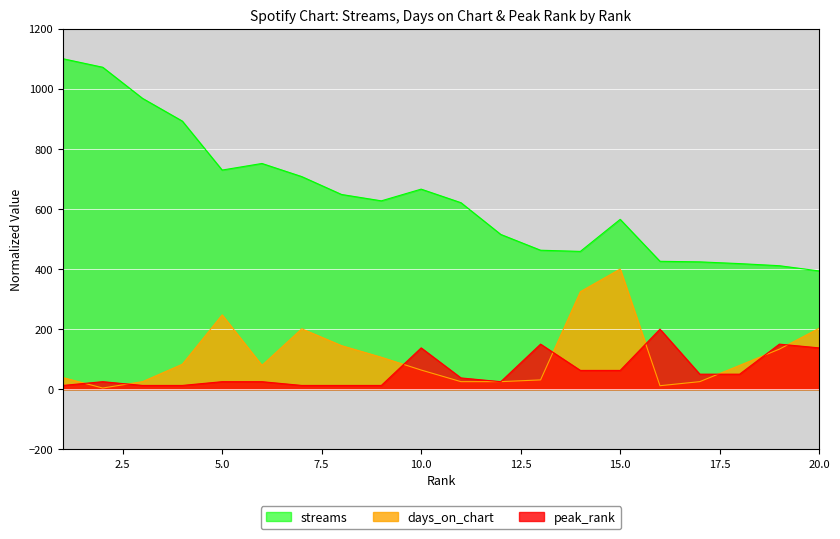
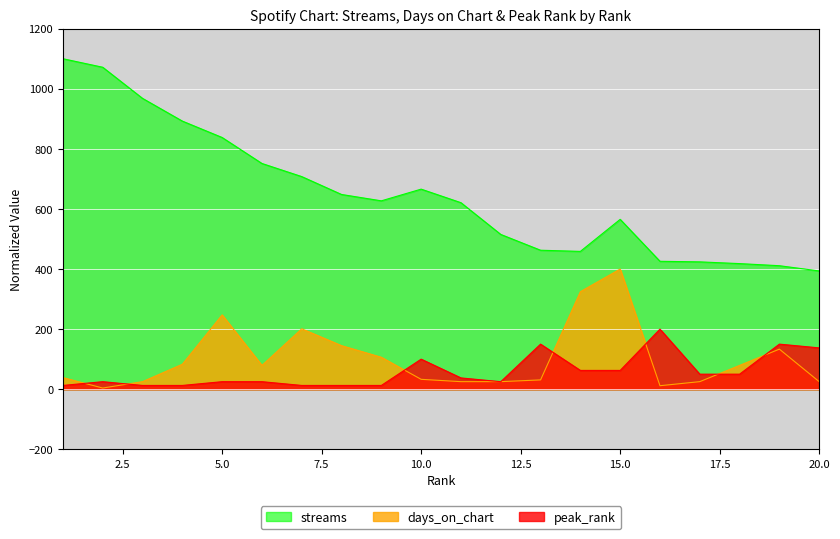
streams, 5.0: 730 -> 840
days_on_chart, 10.0: 60 -> 30
peak_rank, 10.0: 140 -> 100
days_on_chart, 20.0: 200 -> 30
